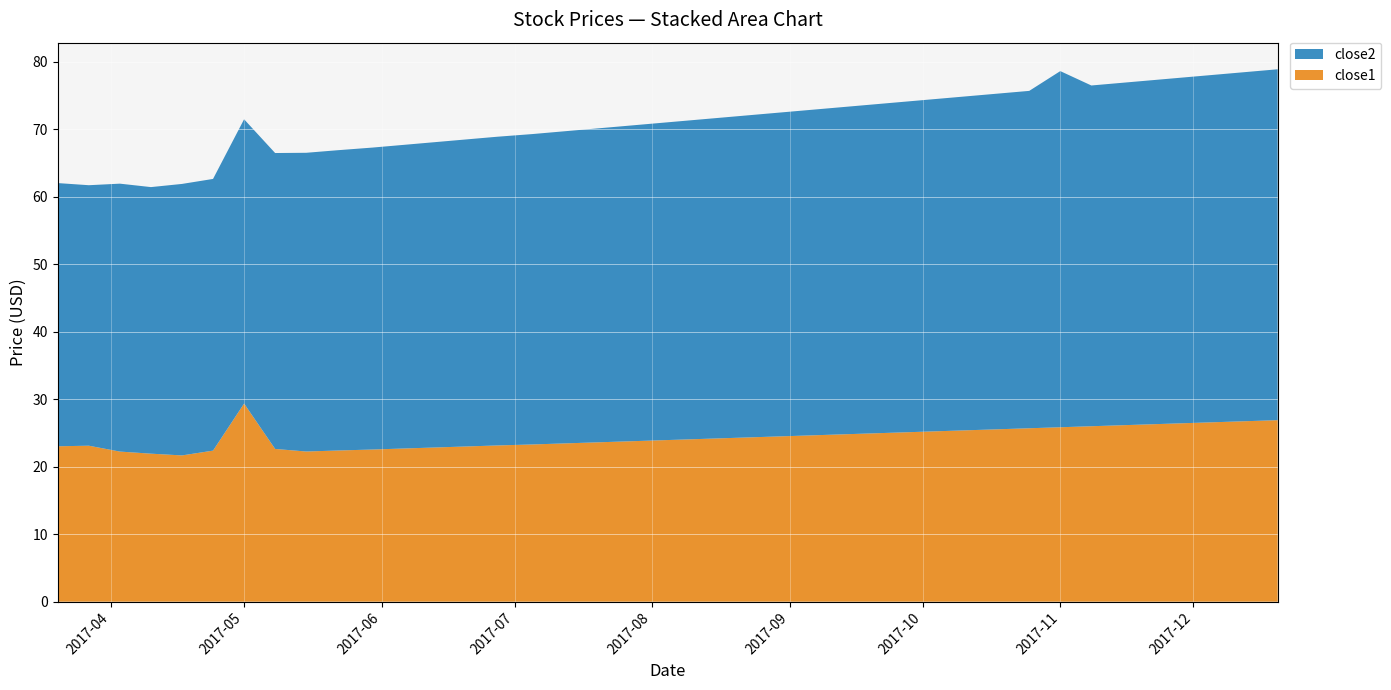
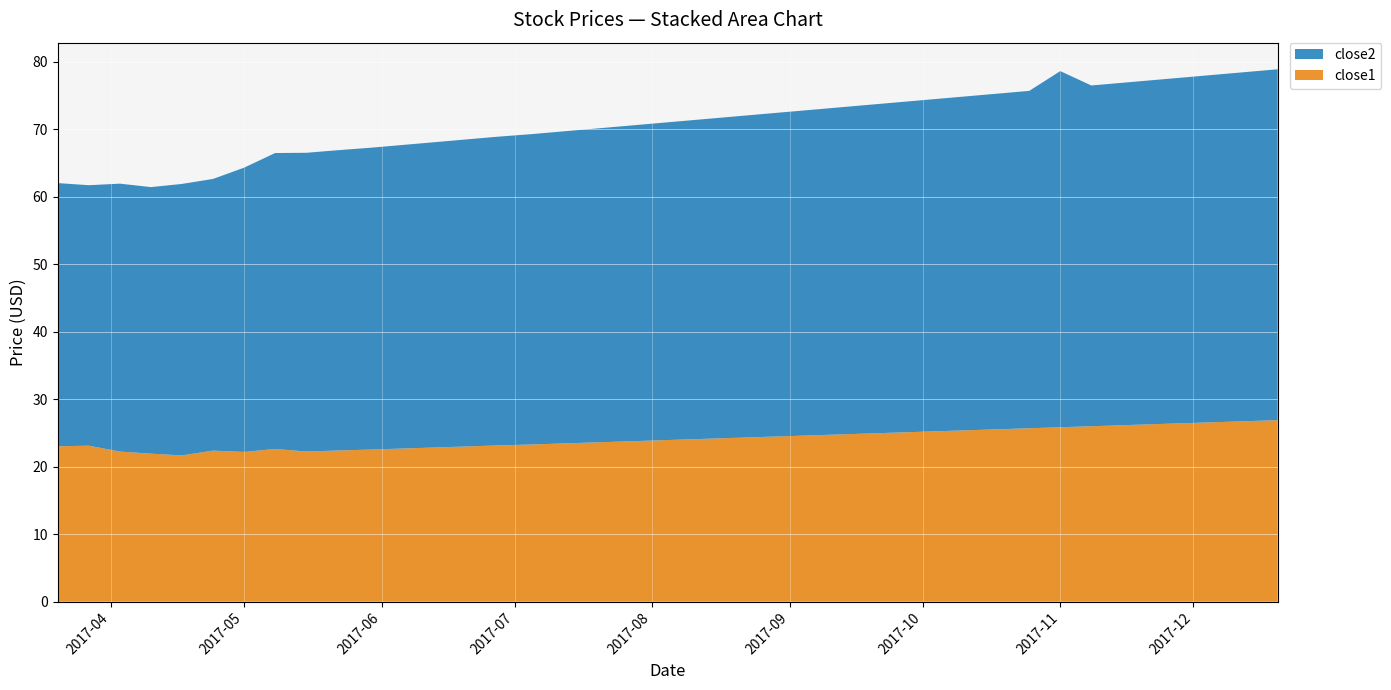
close1, 2017-05: 29 -> 22
